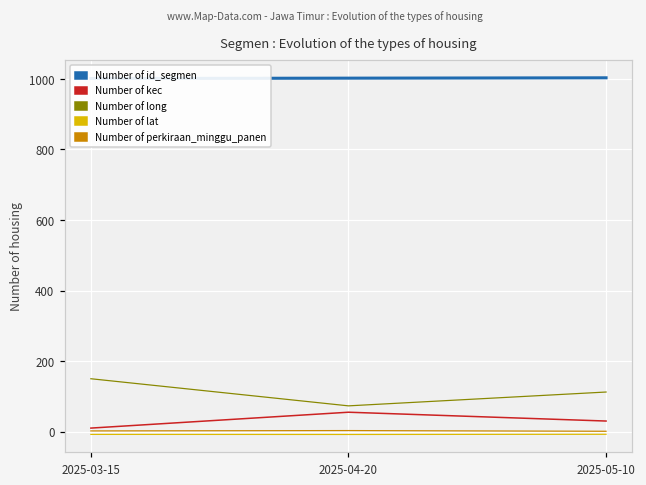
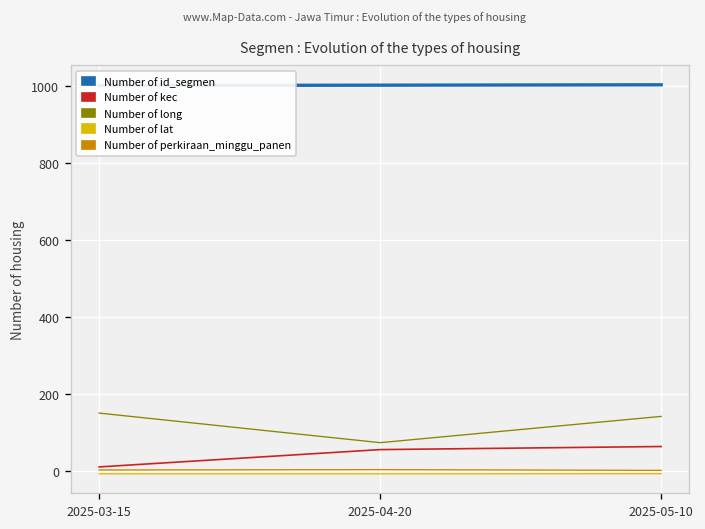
Number of kec, 2025-05-10: 30 -> 60
Number of long, 2025-05-10: 110 -> 140
